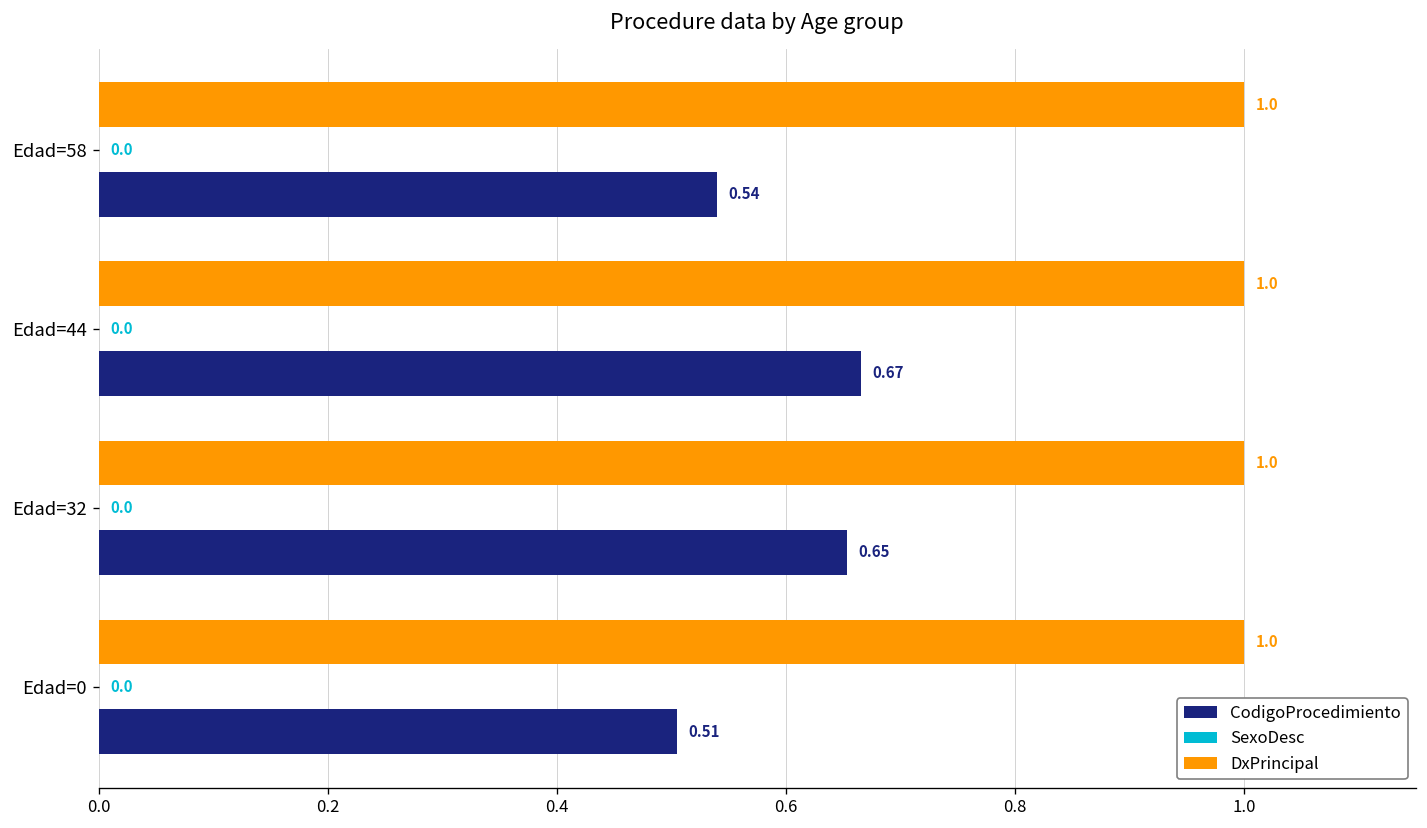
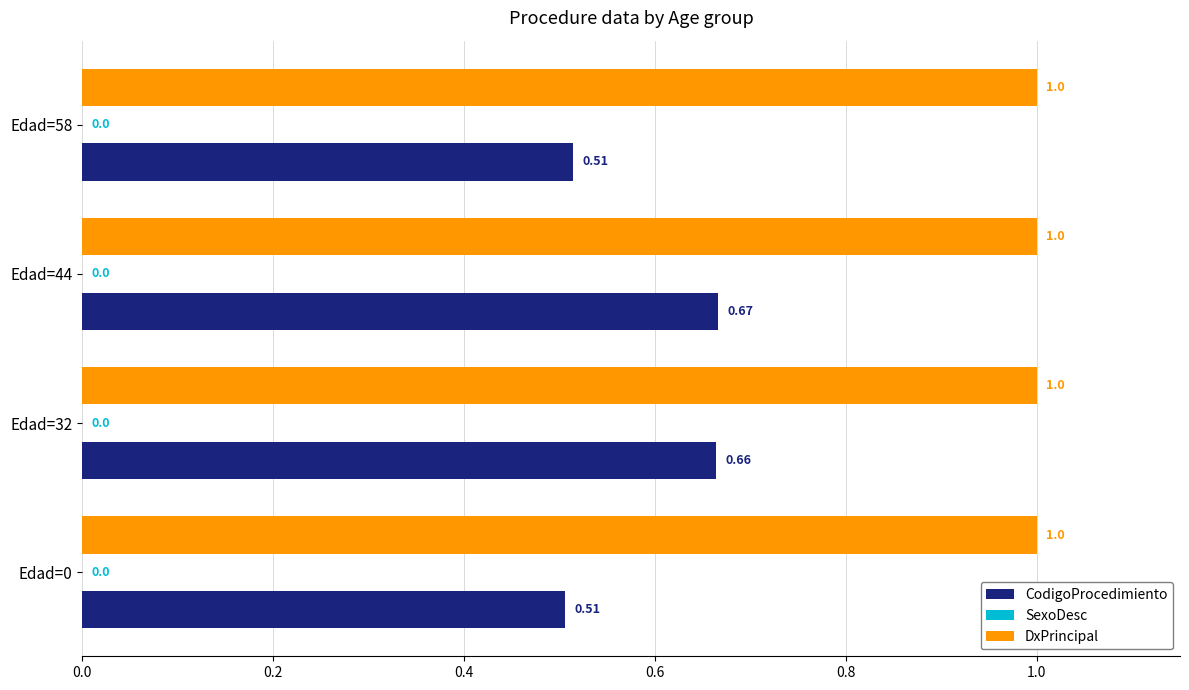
CodigoProcedimiento, Edad=58: 0.54 -> 0.51
CodigoProcedimiento, Edad=32: 0.65 -> 0.66
